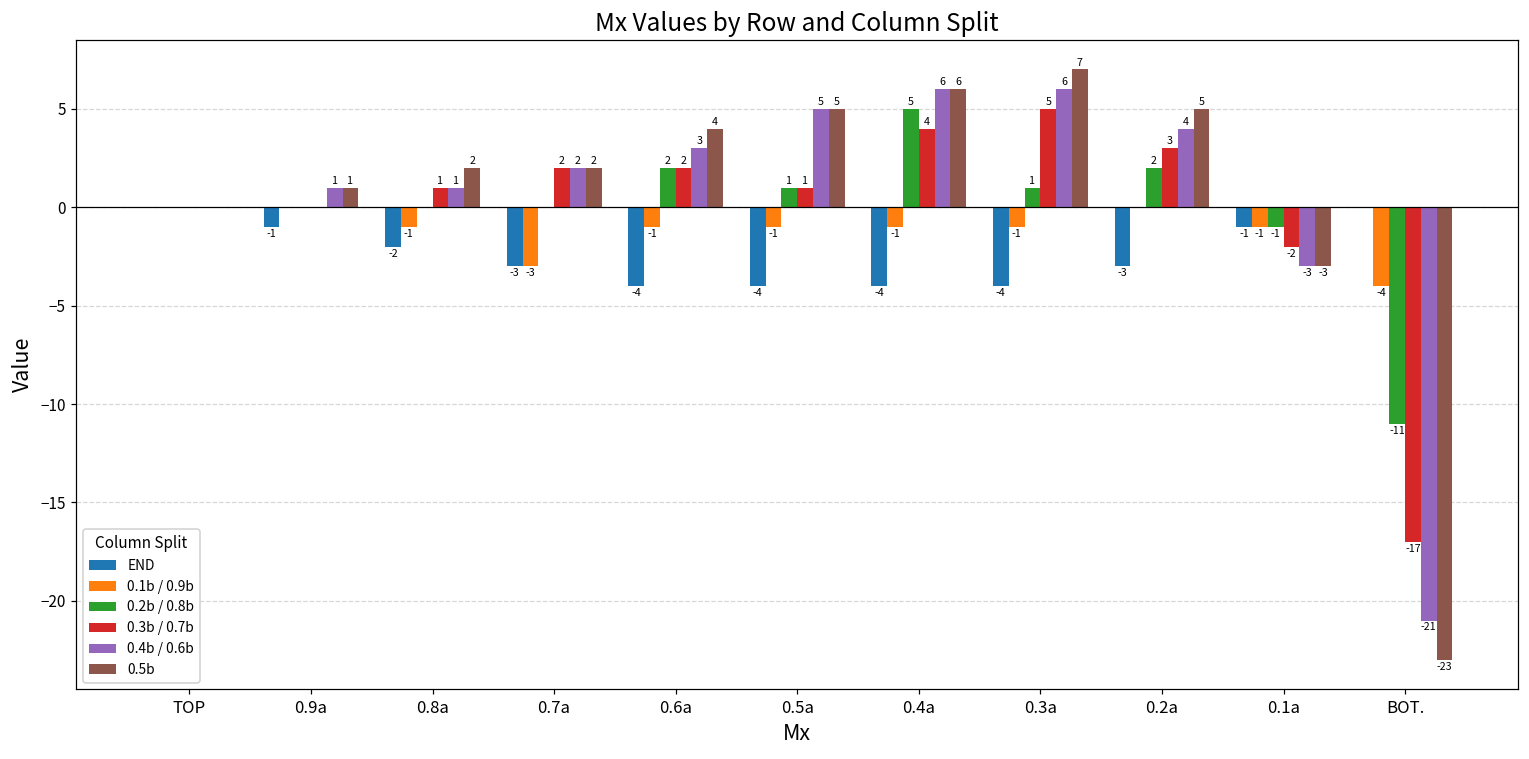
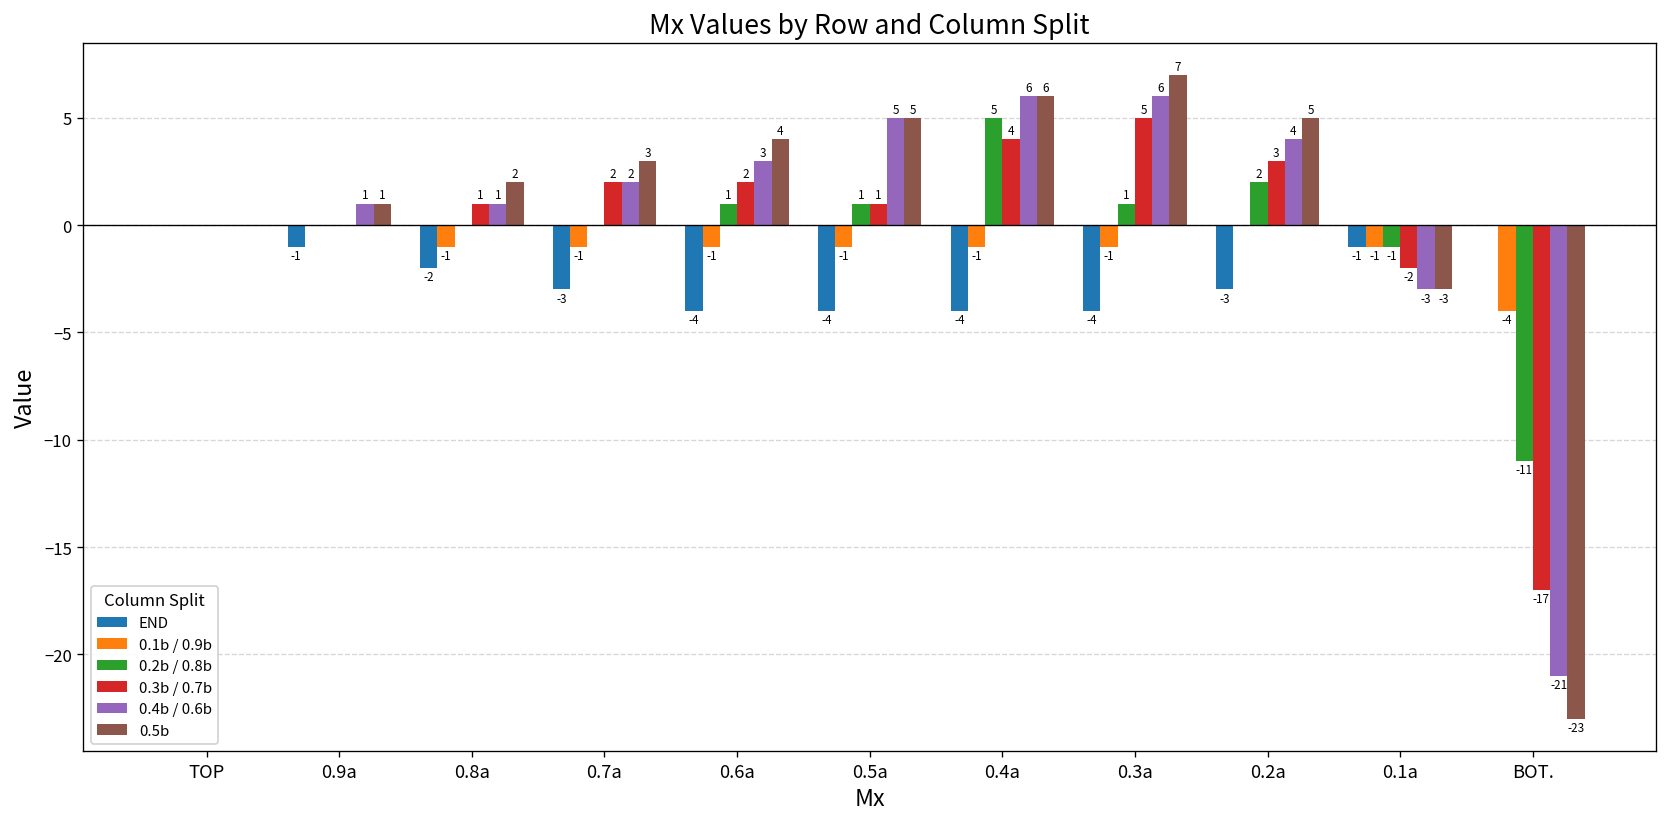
0.1b / 0.9b, 0.7a: -3 -> -1
0.5b, 0.7a: 2 -> 3
0.2b / 0.8b, 0.6a: 2 -> 1
